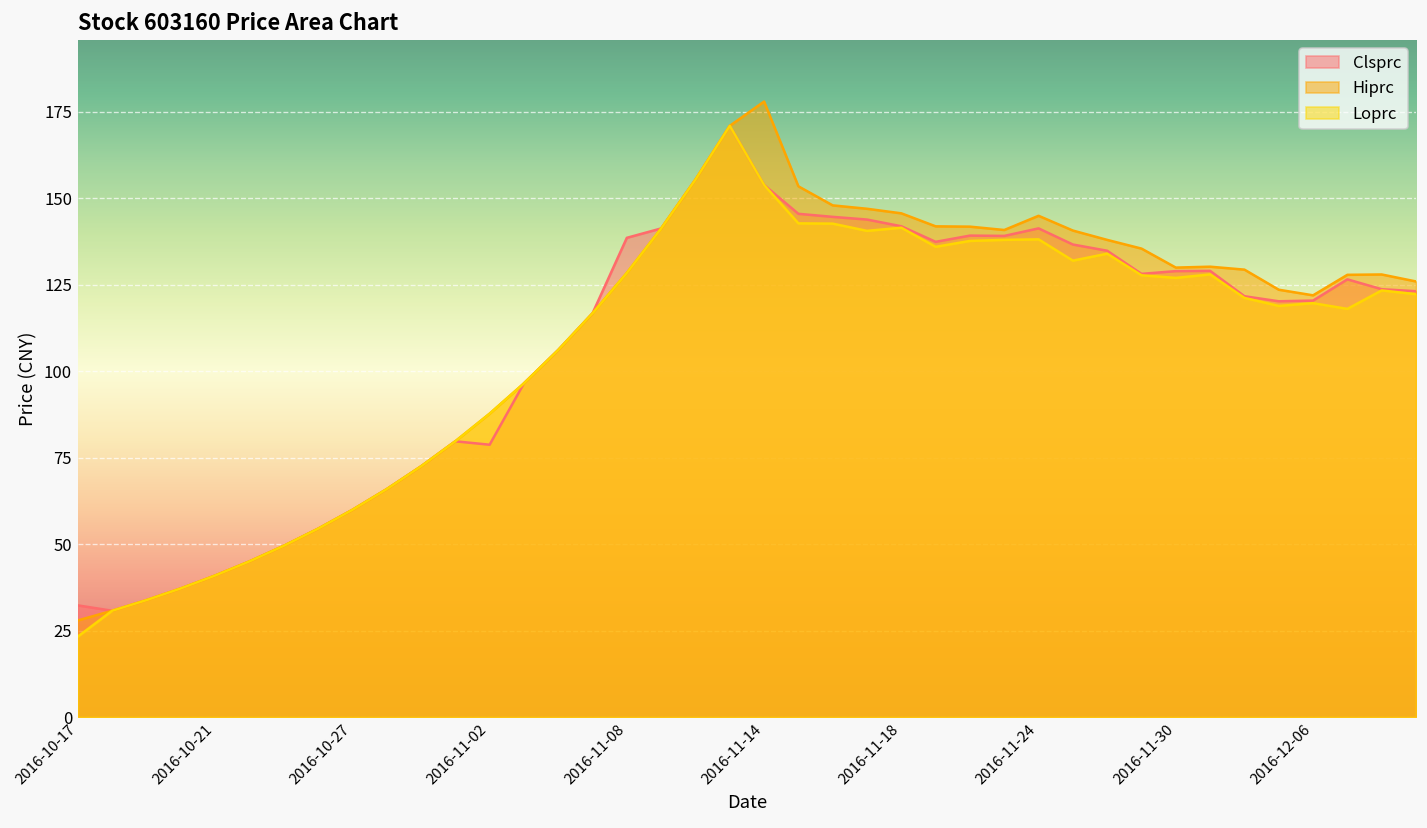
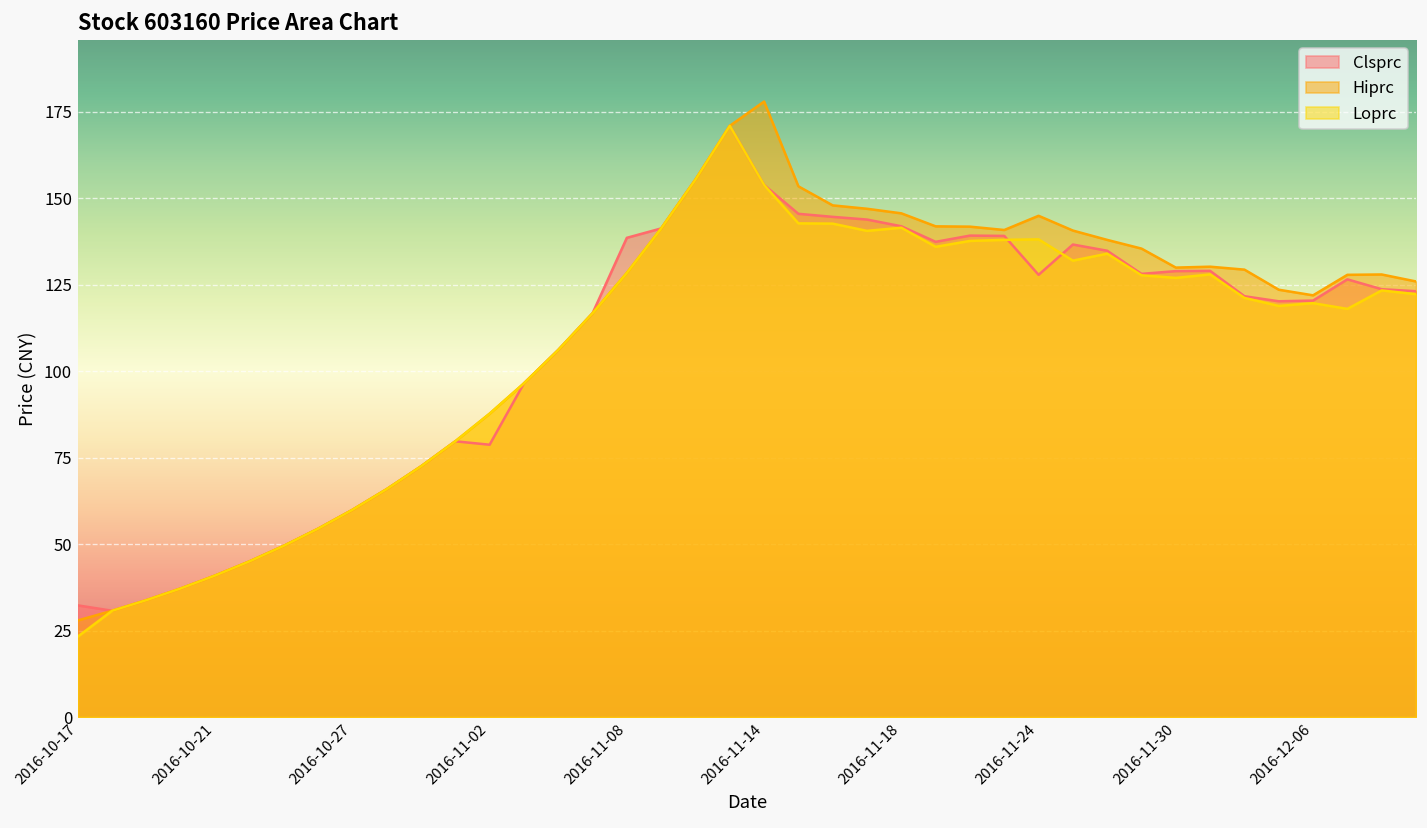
Clsprc, 2016-11-24: 141 -> 128
